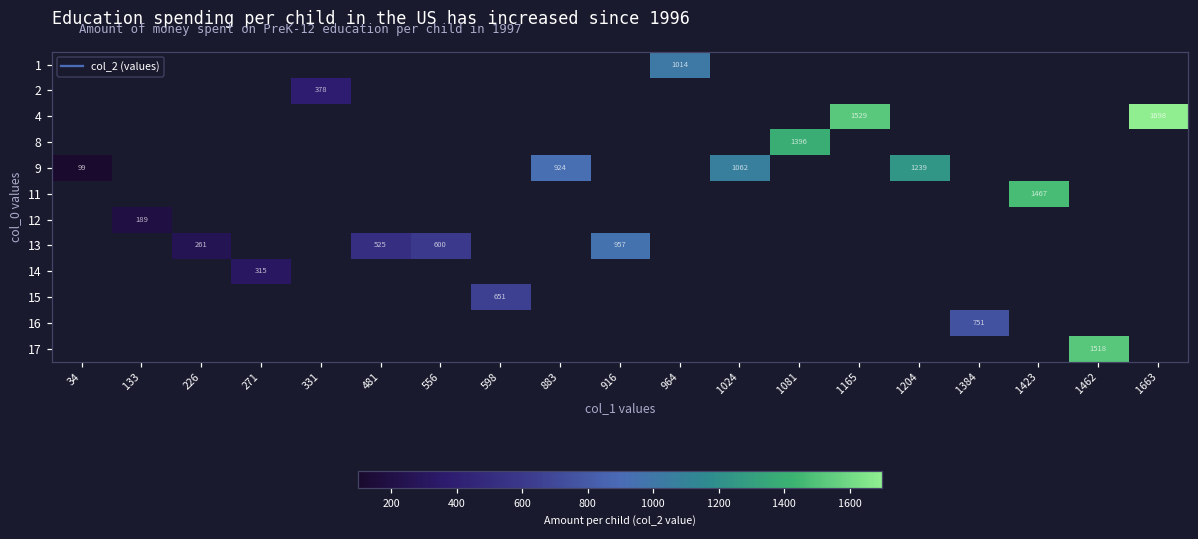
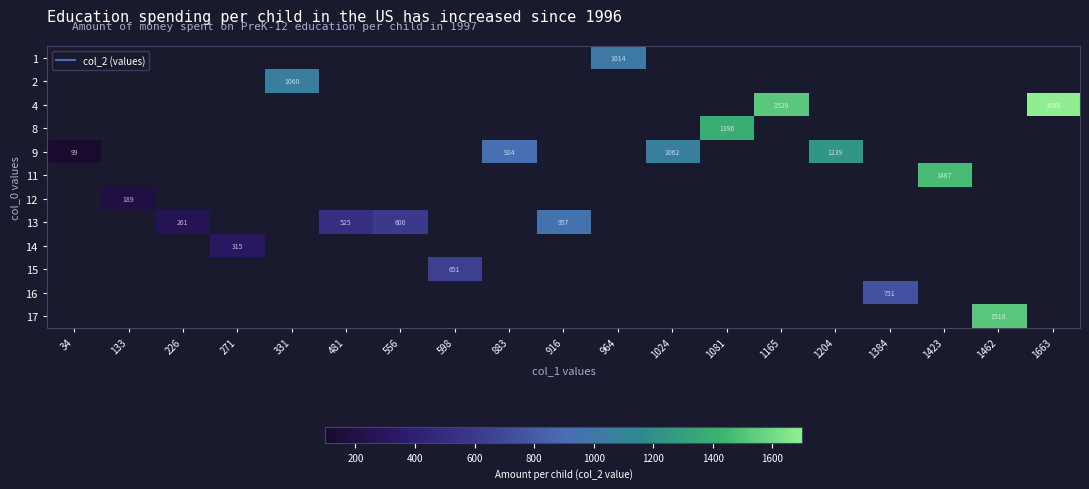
2, 331: 378 -> 1060
